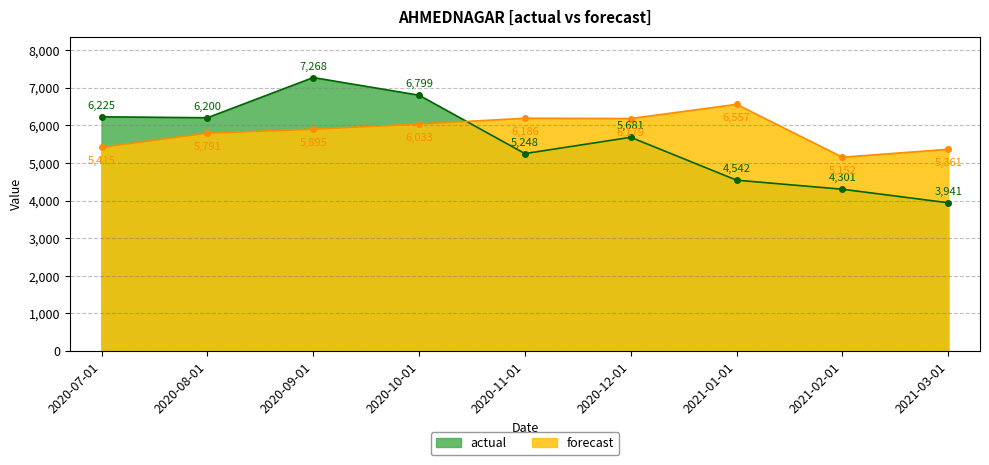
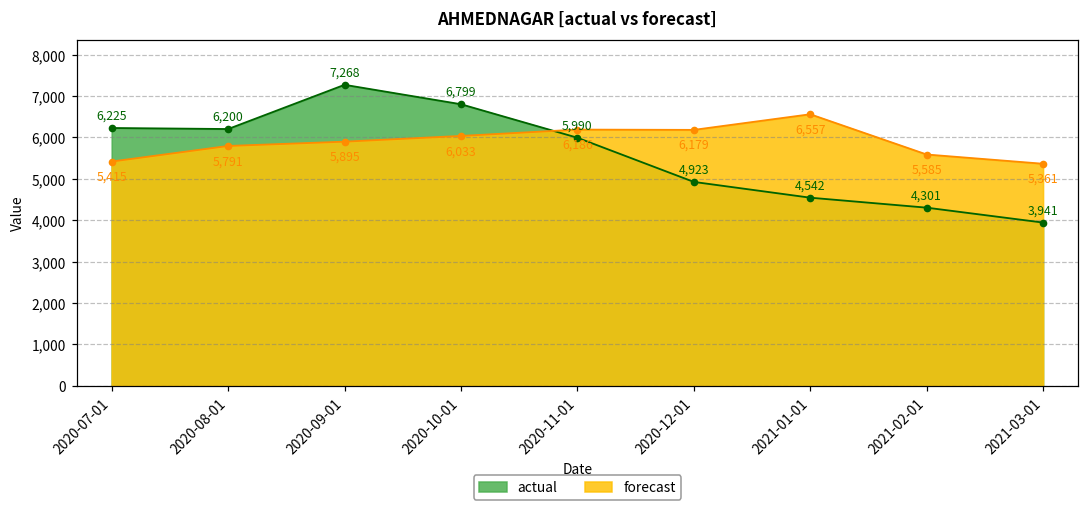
actual, 2020-11-01: 5,248 -> 5,990
actual, 2020-12-01: 5,681 -> 4,923
forecast, 2021-02-01: 5,152 -> 5,585
